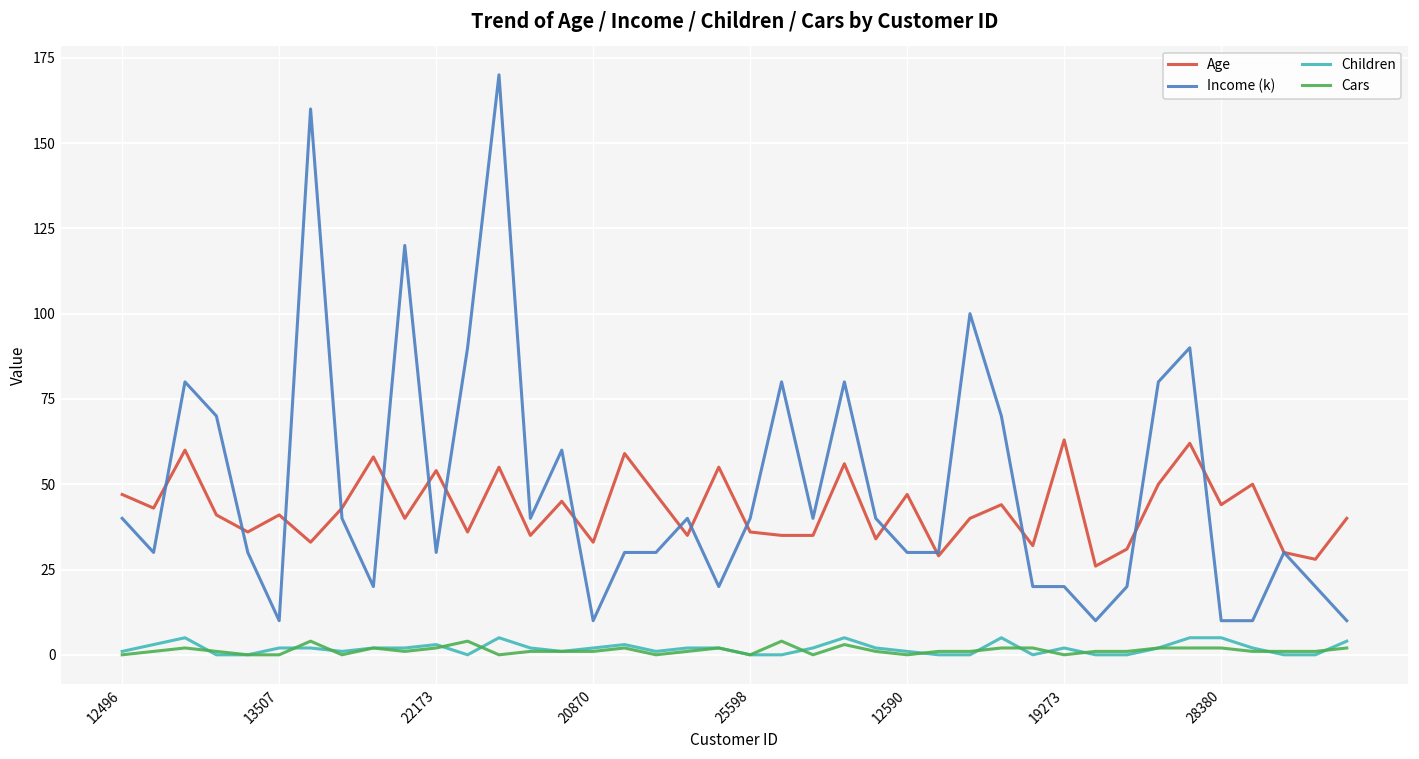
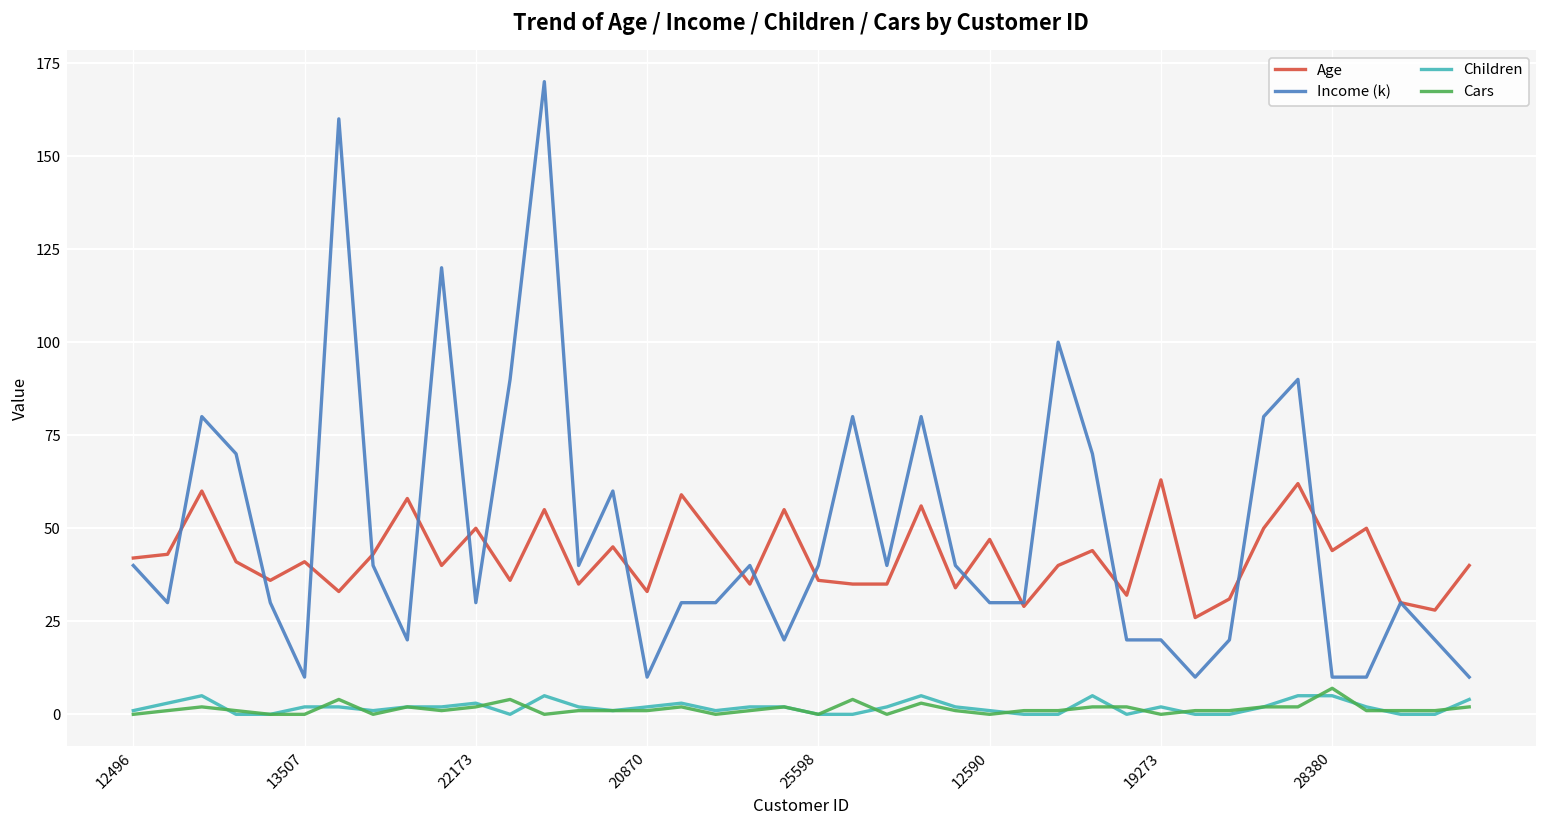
Age, 12496: 47 -> 42
Age, 22173: 54 -> 50
Cars, 28380: 2 -> 7
